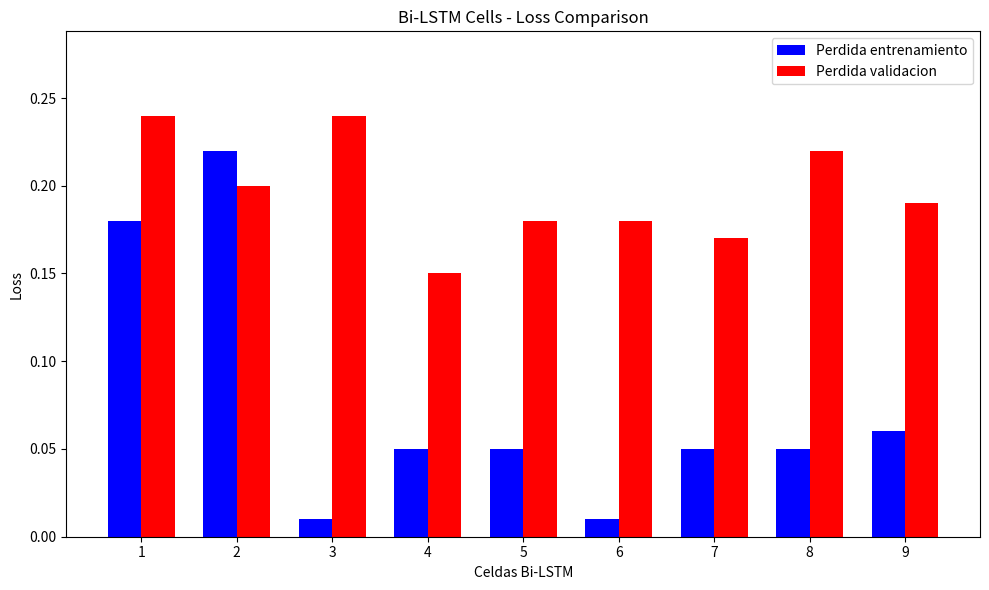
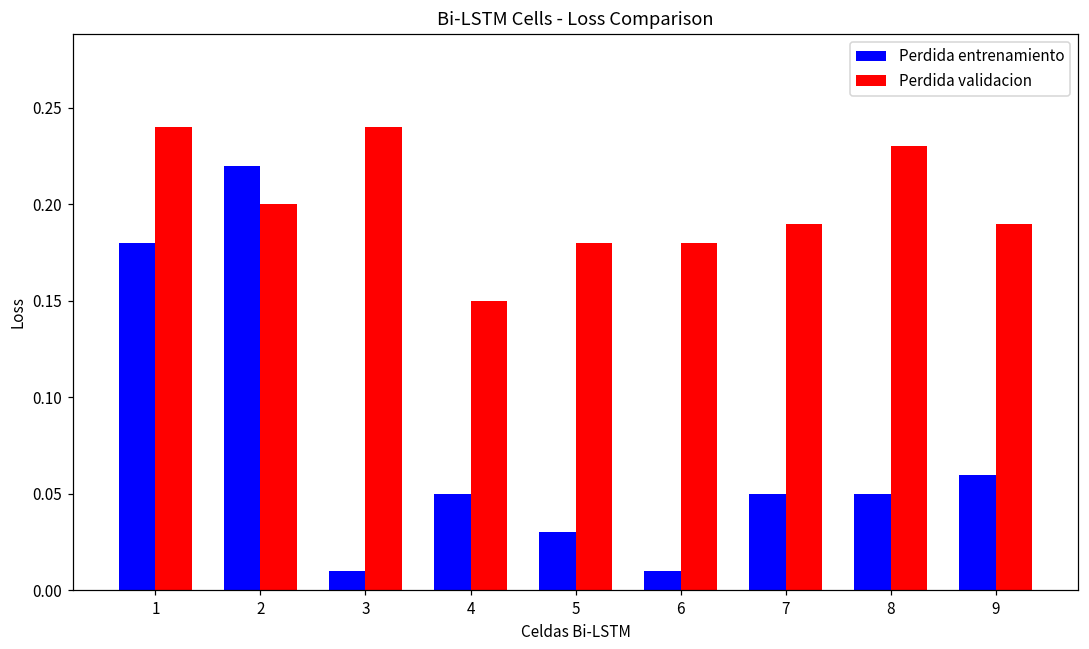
Perdida entrenamiento, 5: 0.05 -> 0.03
Perdida validacion, 7: 0.17 -> 0.19
Perdida validacion, 8: 0.22 -> 0.23
